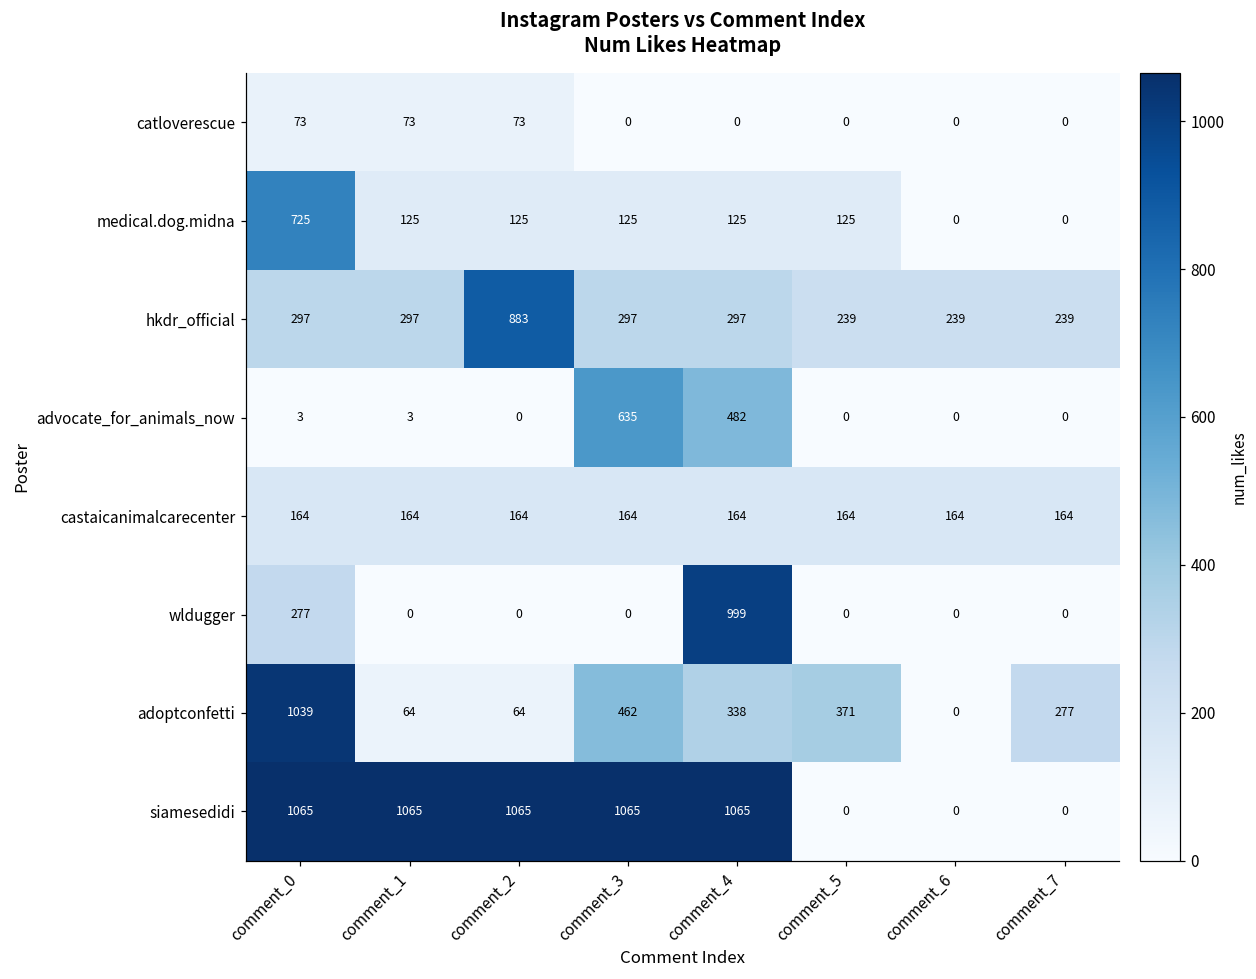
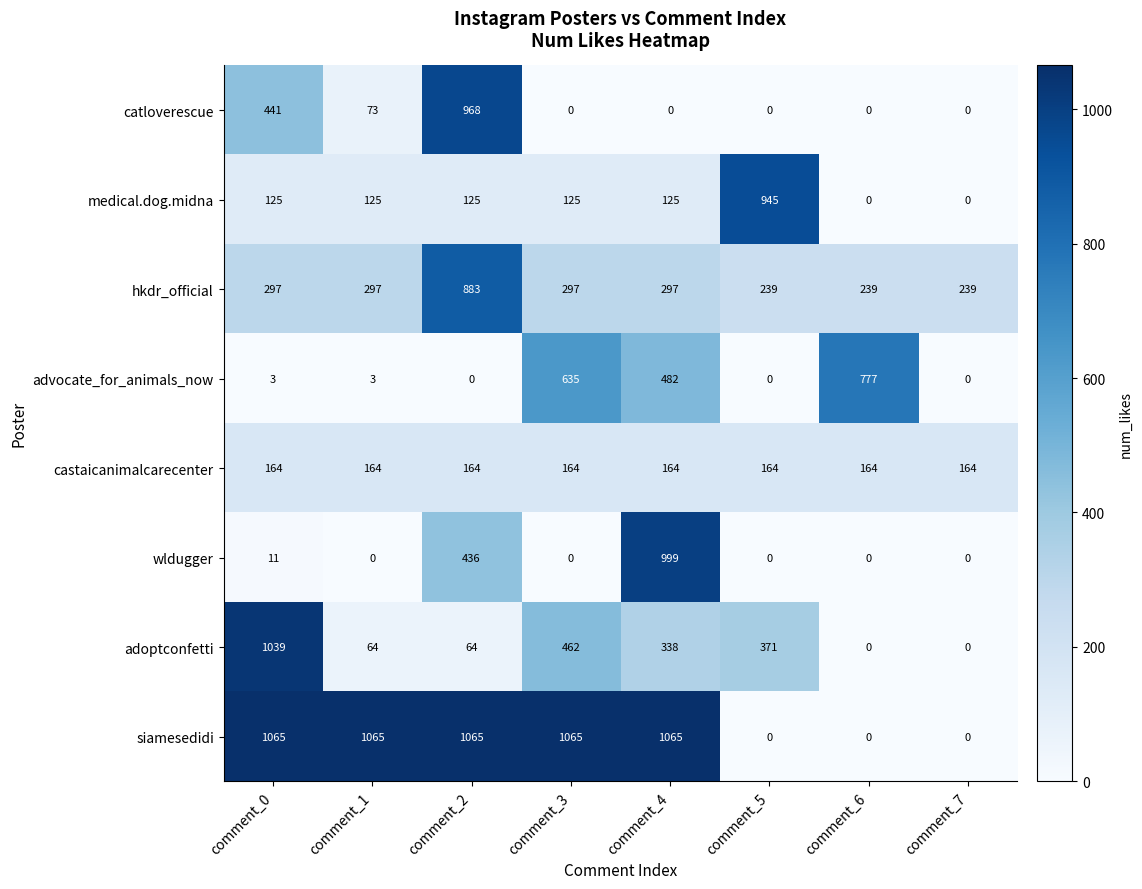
catloverescue, comment_0: 73 -> 441
catloverescue, comment_2: 73 -> 968
medical.dog.midna, comment_0: 725 -> 125
medical.dog.midna, comment_5: 125 -> 945
advocate_for_animals_now, comment_6: 0 -> 777
wldugger, comment_0: 277 -> 11
wldugger, comment_2: 0 -> 436
adoptconfetti, comment_7: 277 -> 0
